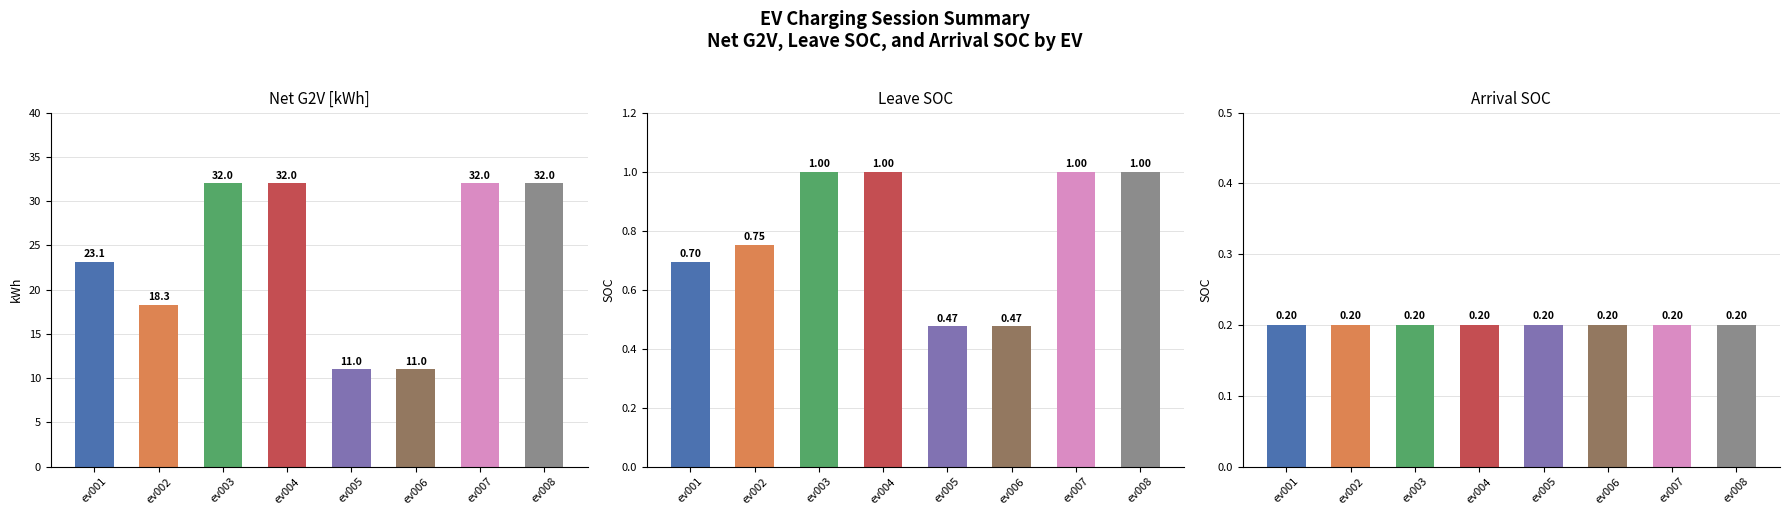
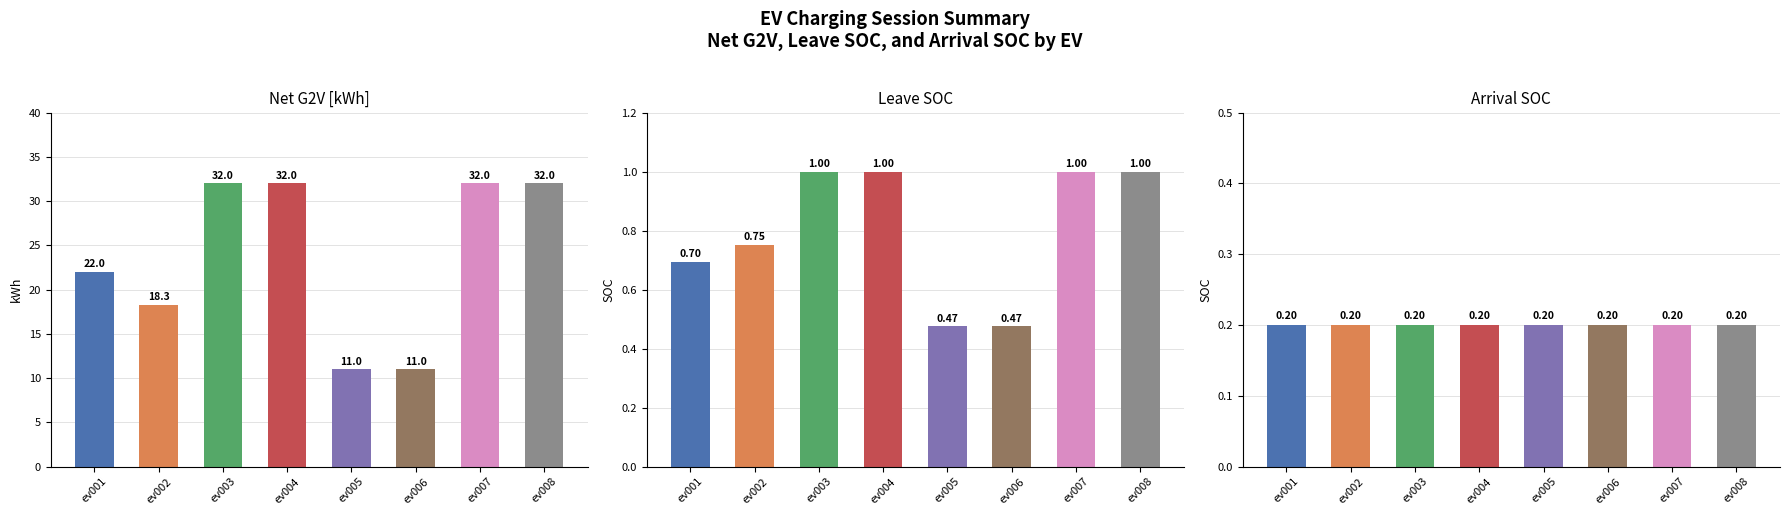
Net G2V [kWh], ev001: 23.1 -> 22.0
